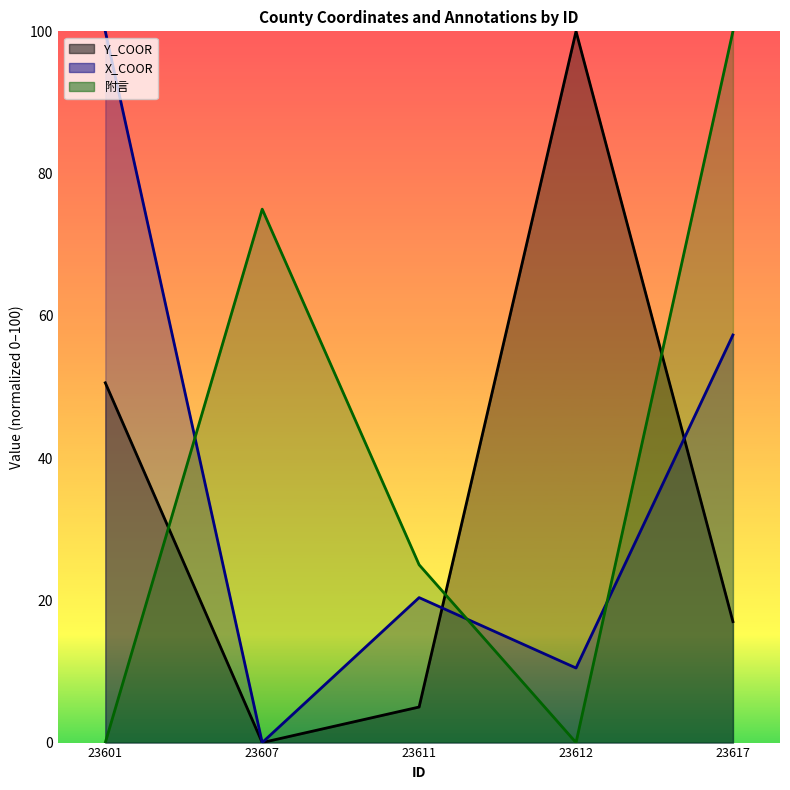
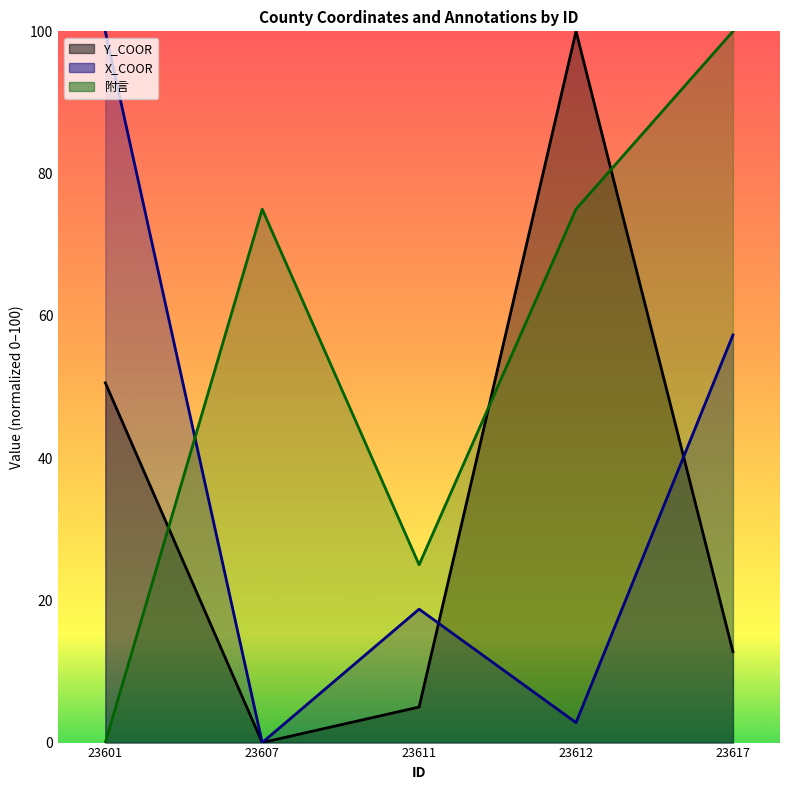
X_COOR, 23611: 20 -> 19
X_COOR, 23612: 10 -> 3
附言, 23612: 0 -> 75
Y_COOR, 23617: 17 -> 13
